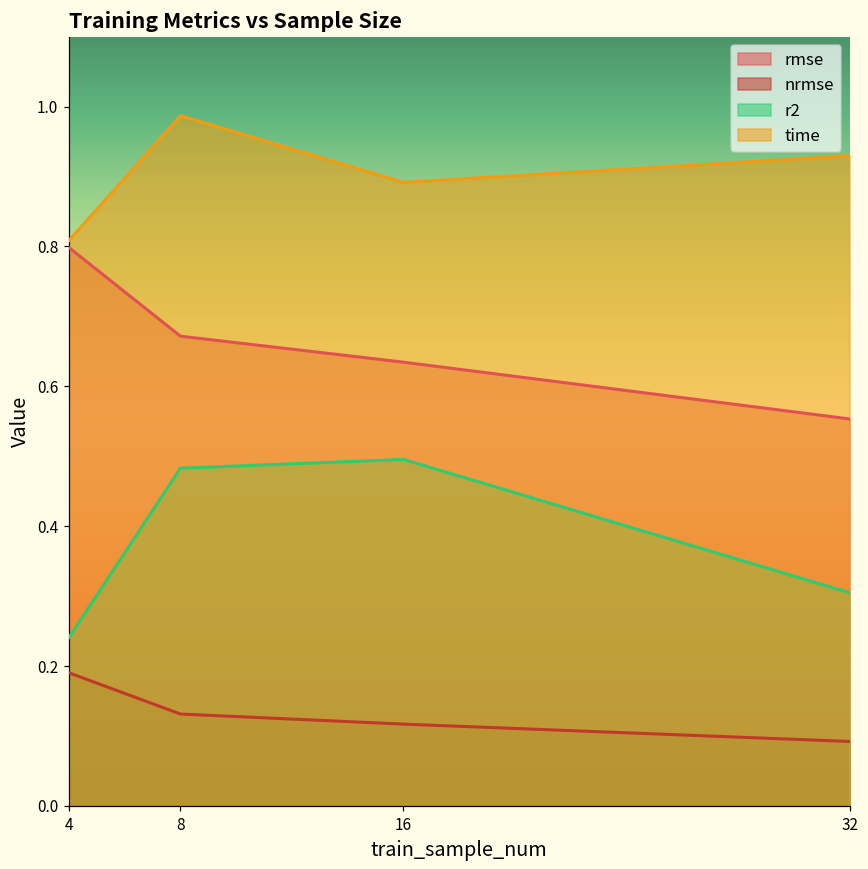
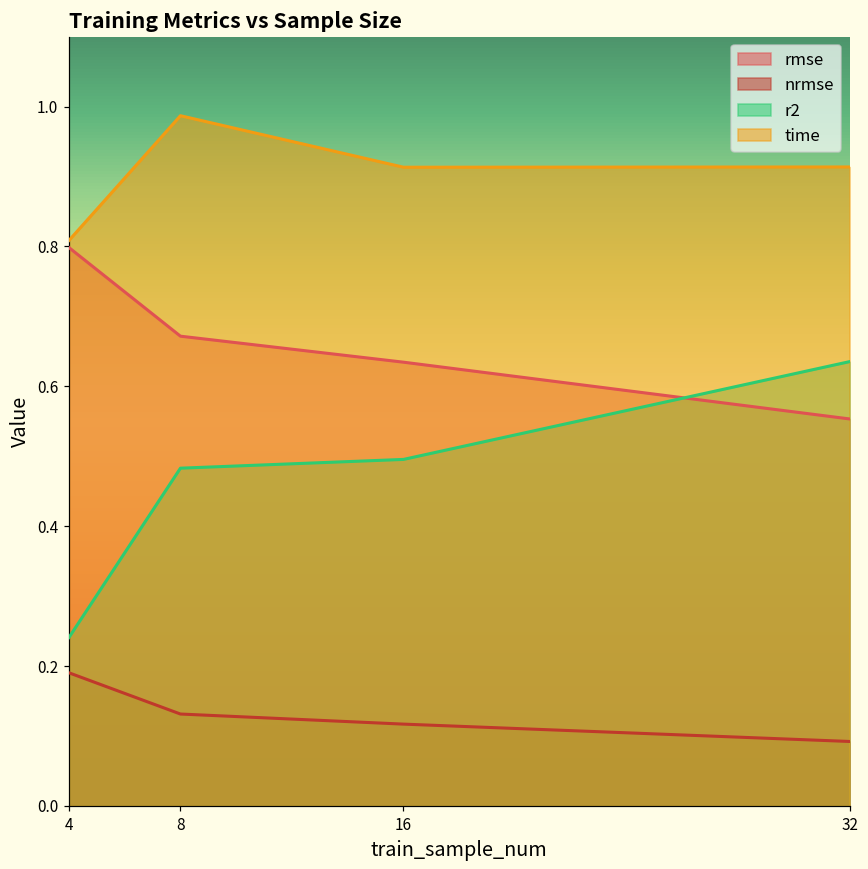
time, 16: 0.89 -> 0.91
r2, 32: 0.30 -> 0.64
time, 32: 0.93 -> 0.91
